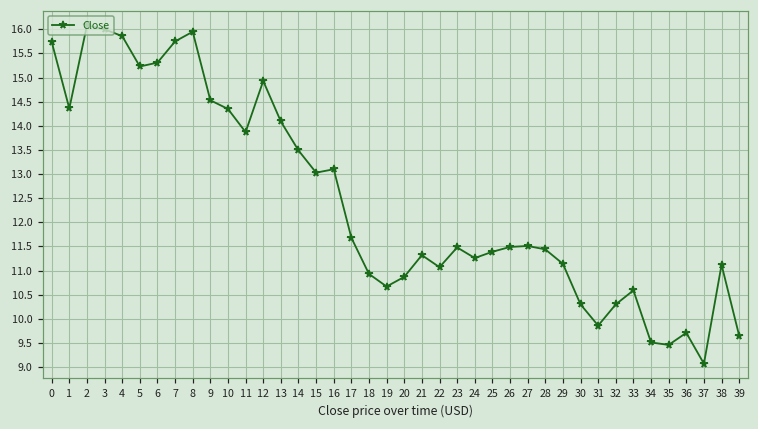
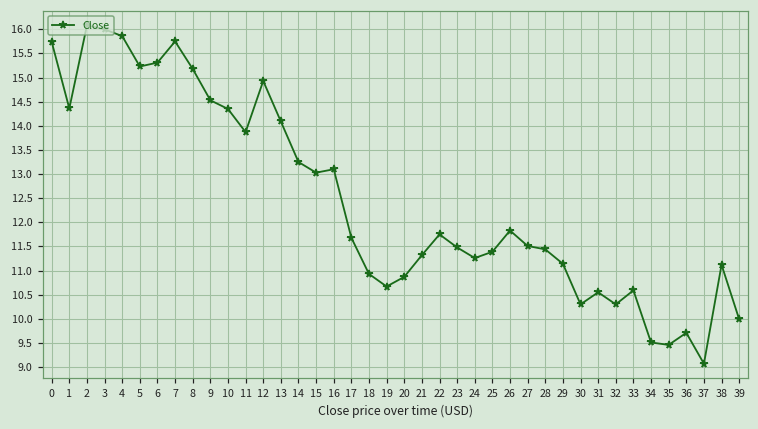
8: 16.0 -> 15.2
14: 13.5 -> 13.3
22: 11.1 -> 11.8
26: 11.5 -> 11.8
31: 9.9 -> 10.6
39: 9.7 -> 10.0
